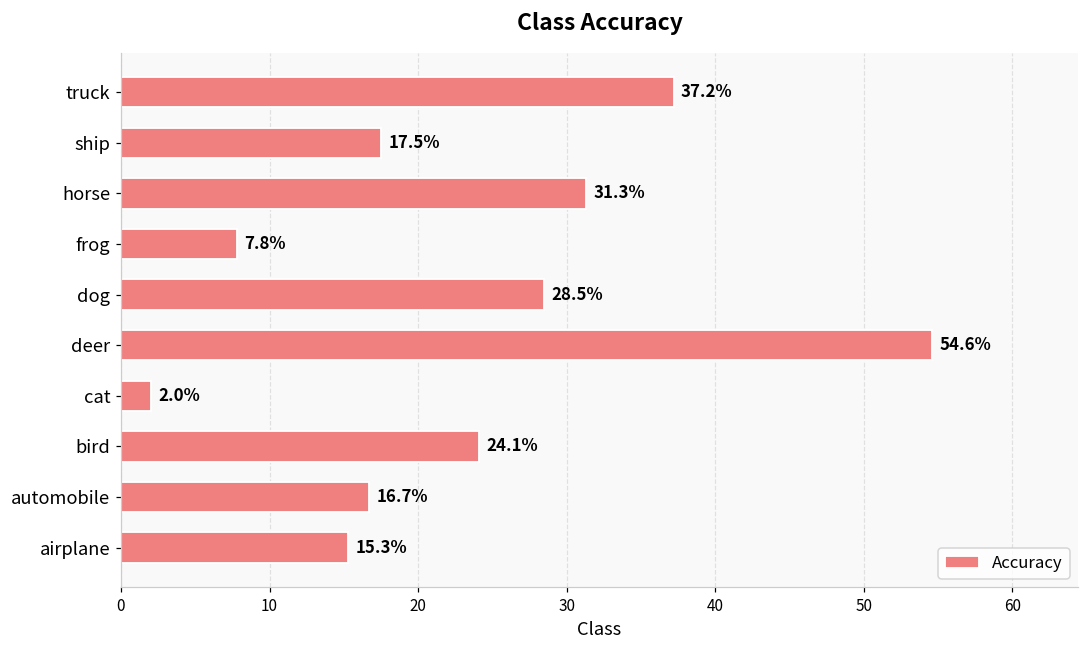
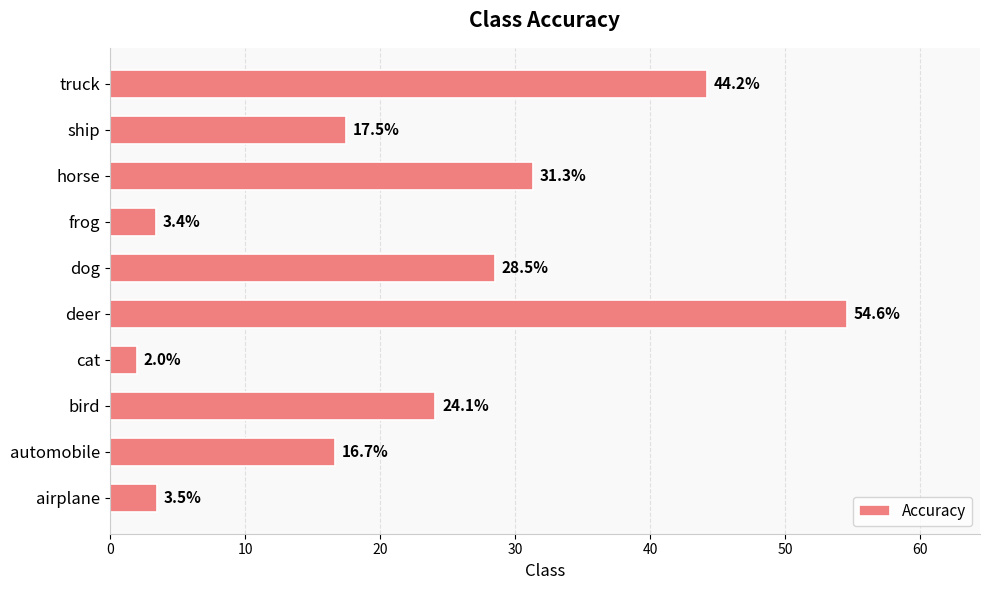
truck: 37.2% -> 44.2%
frog: 7.8% -> 3.4%
airplane: 15.3% -> 3.5%
